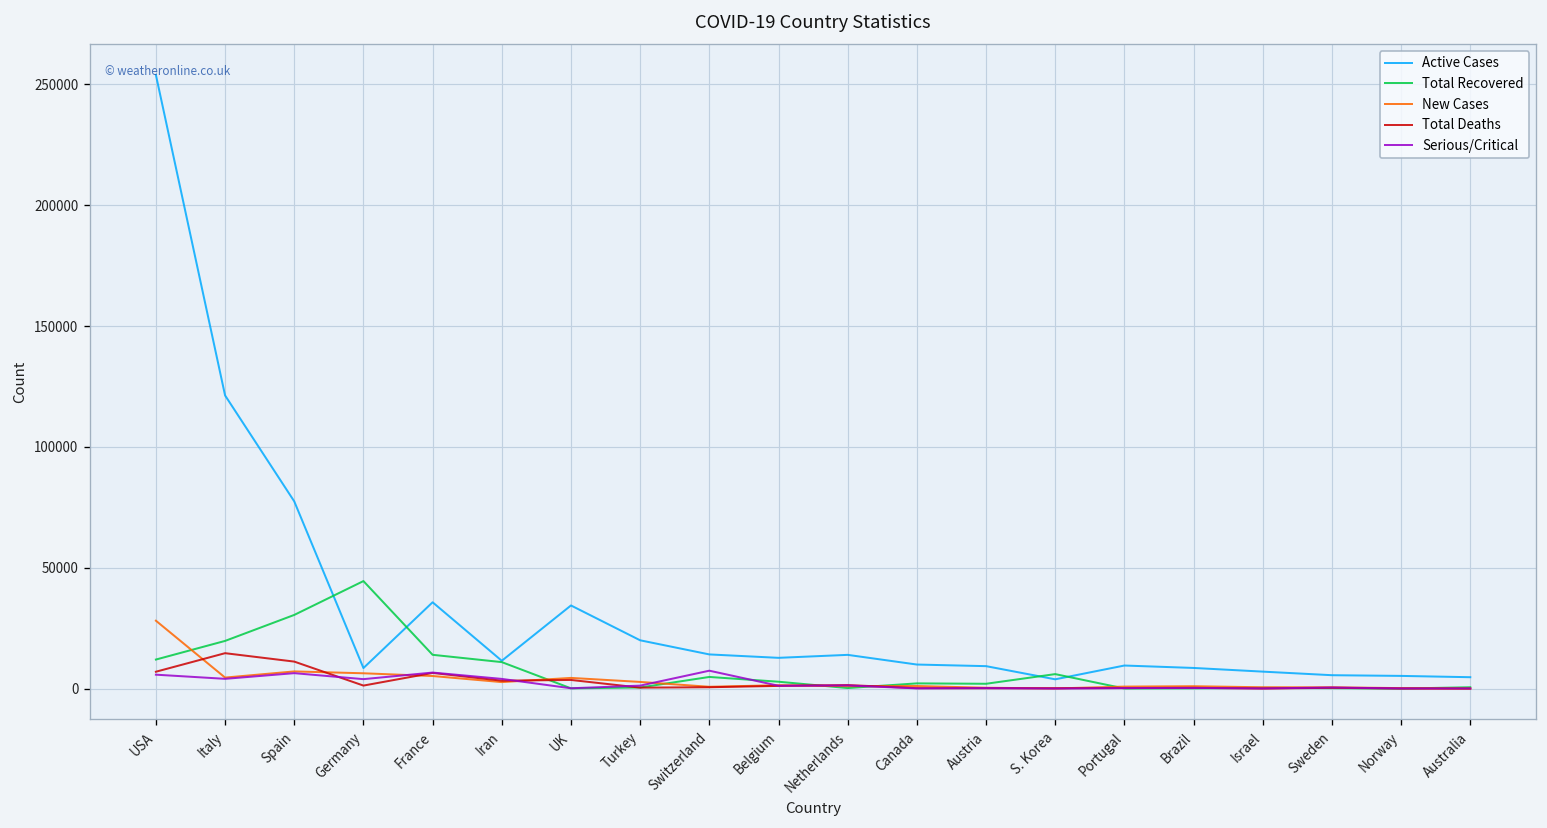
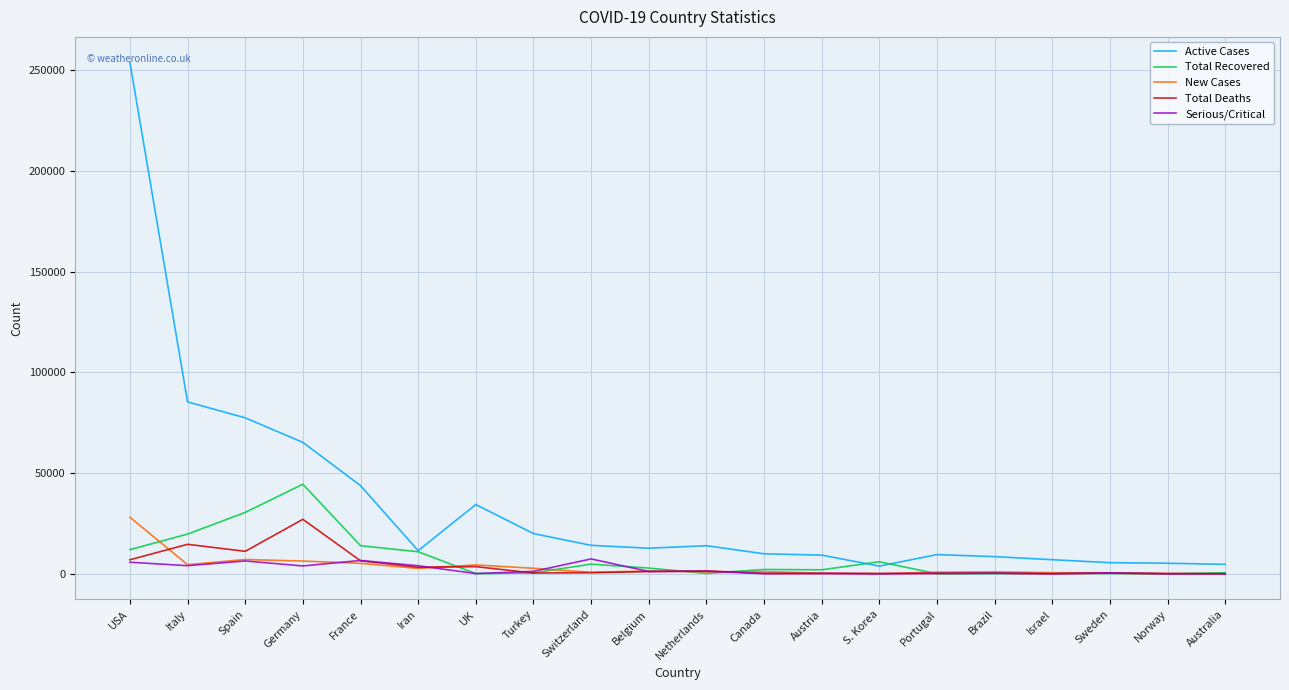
Active Cases, Italy: 121000 -> 85000
Active Cases, Germany: 9000 -> 65000
Total Deaths, Germany: 1000 -> 27000
Active Cases, France: 36000 -> 44000
